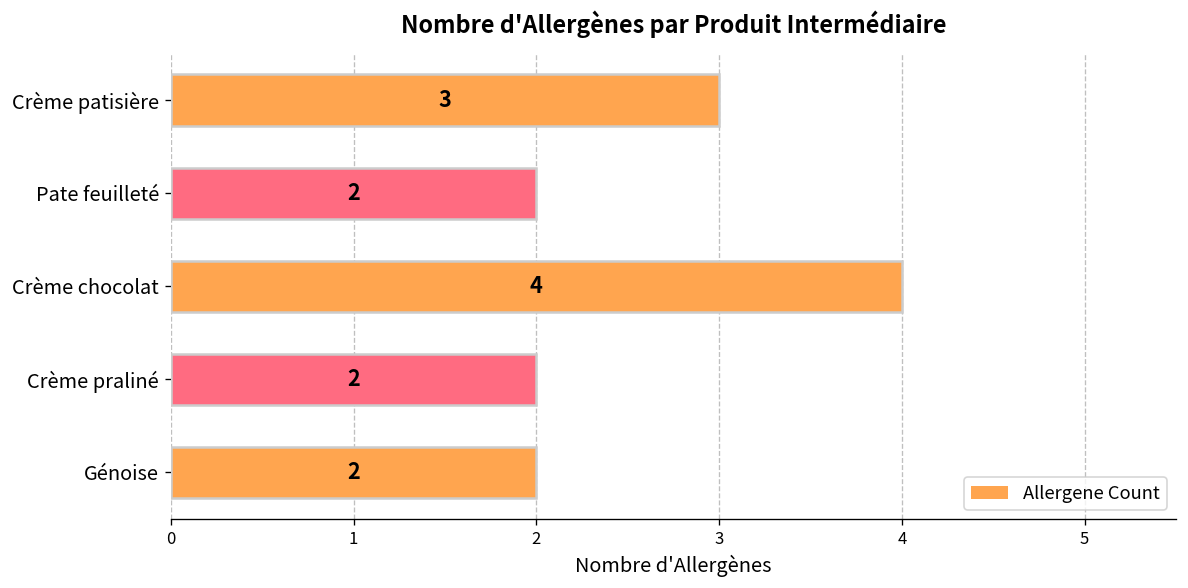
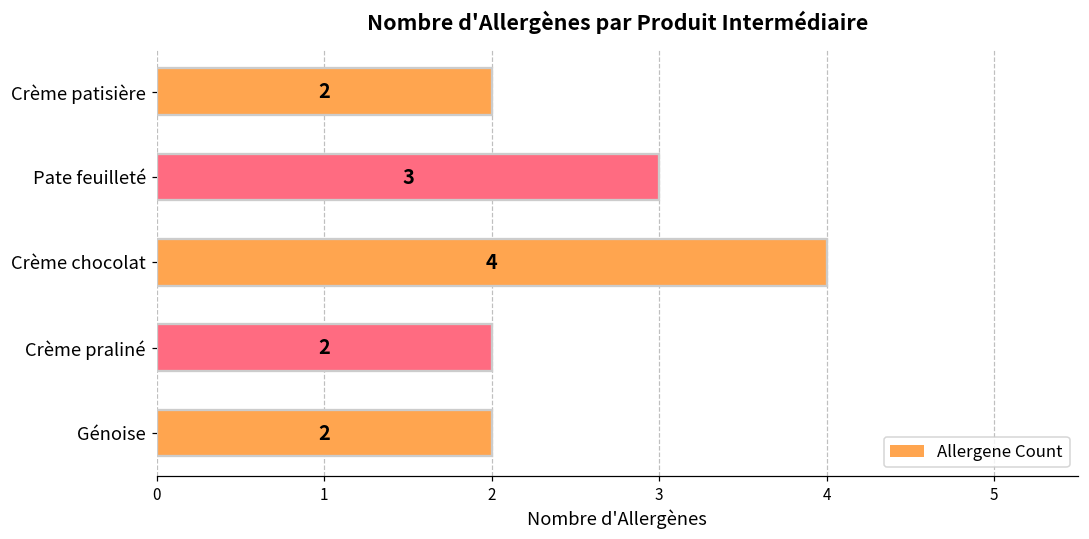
Crème patisière: 3 -> 2
Pate feuilleté: 2 -> 3
